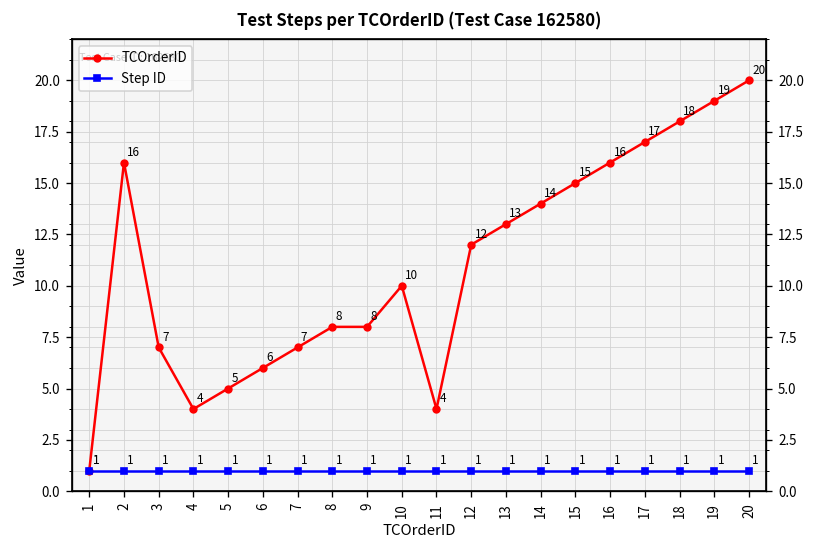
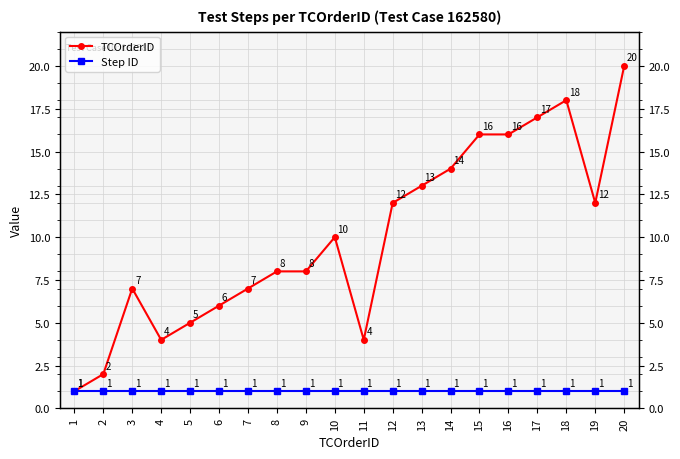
TCOrderID, 2: 16 -> 2
TCOrderID, 15: 15 -> 16
TCOrderID, 19: 19 -> 12
